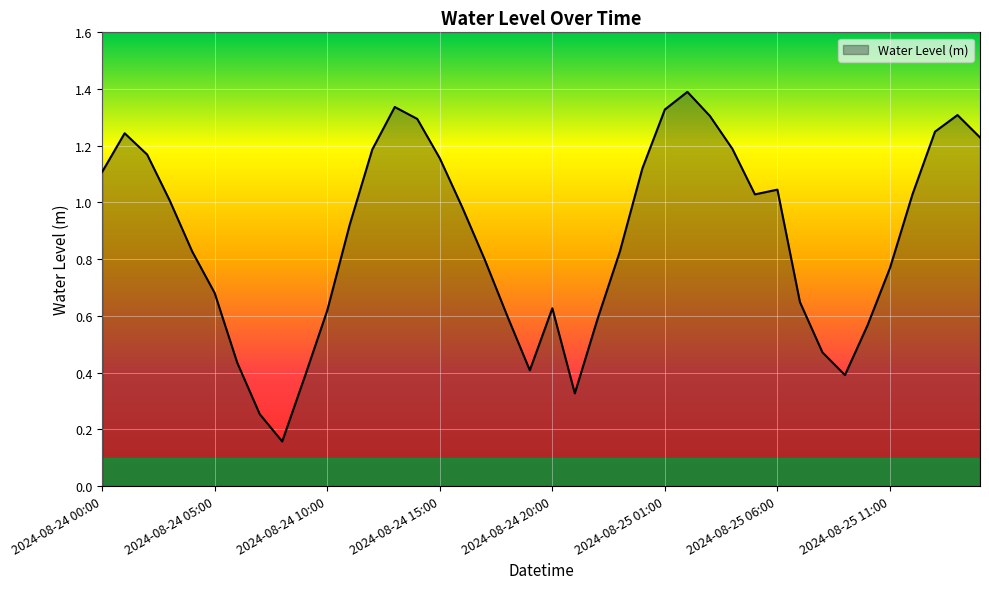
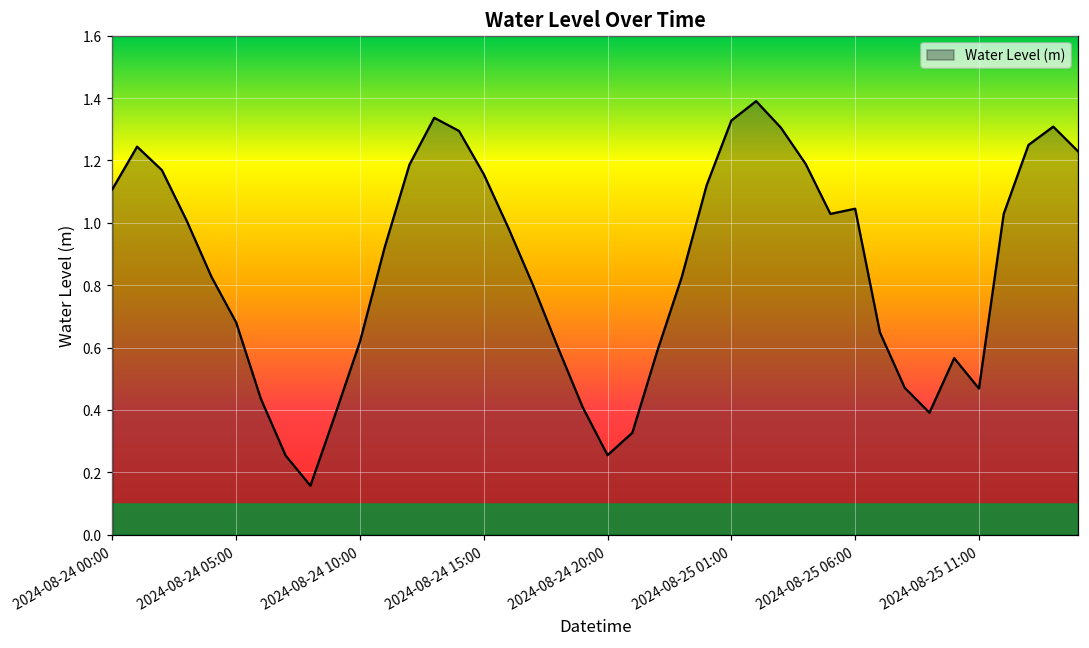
2024-08-24 20:00: 0.63 -> 0.26
2024-08-25 11:00: 0.77 -> 0.47
